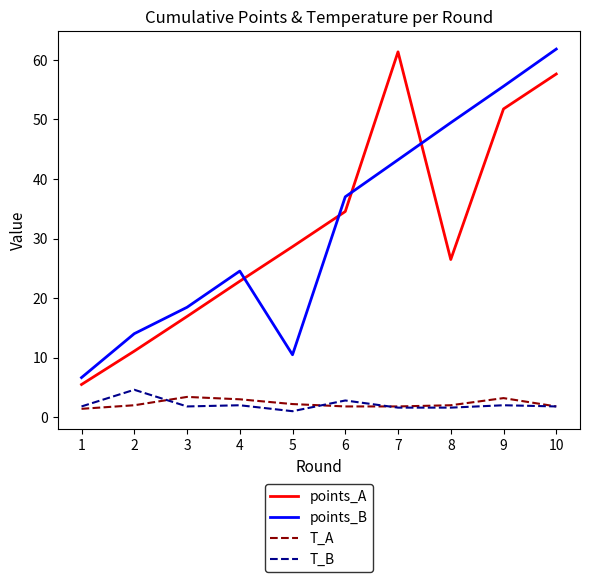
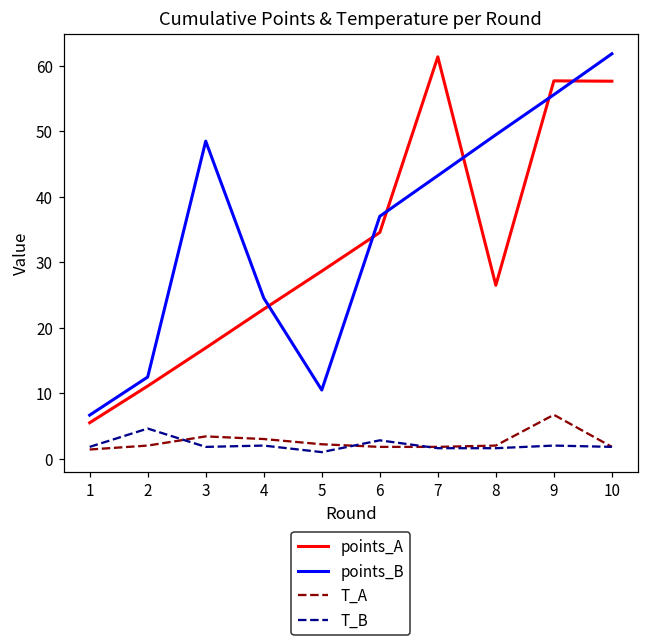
points_B, 2: 14 -> 12
points_B, 3: 18 -> 48
points_A, 9: 52 -> 58
T_A, 9: 3 -> 7
